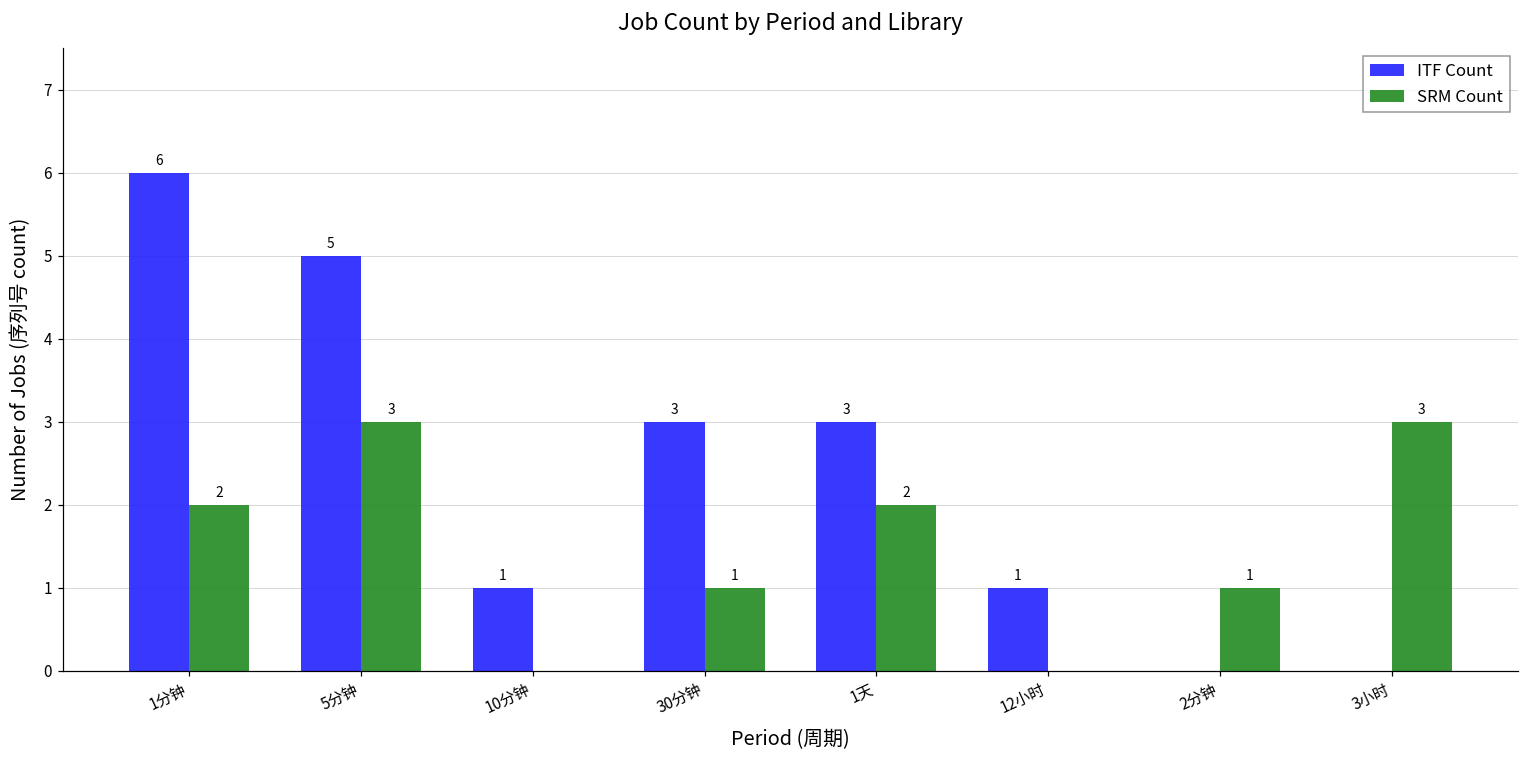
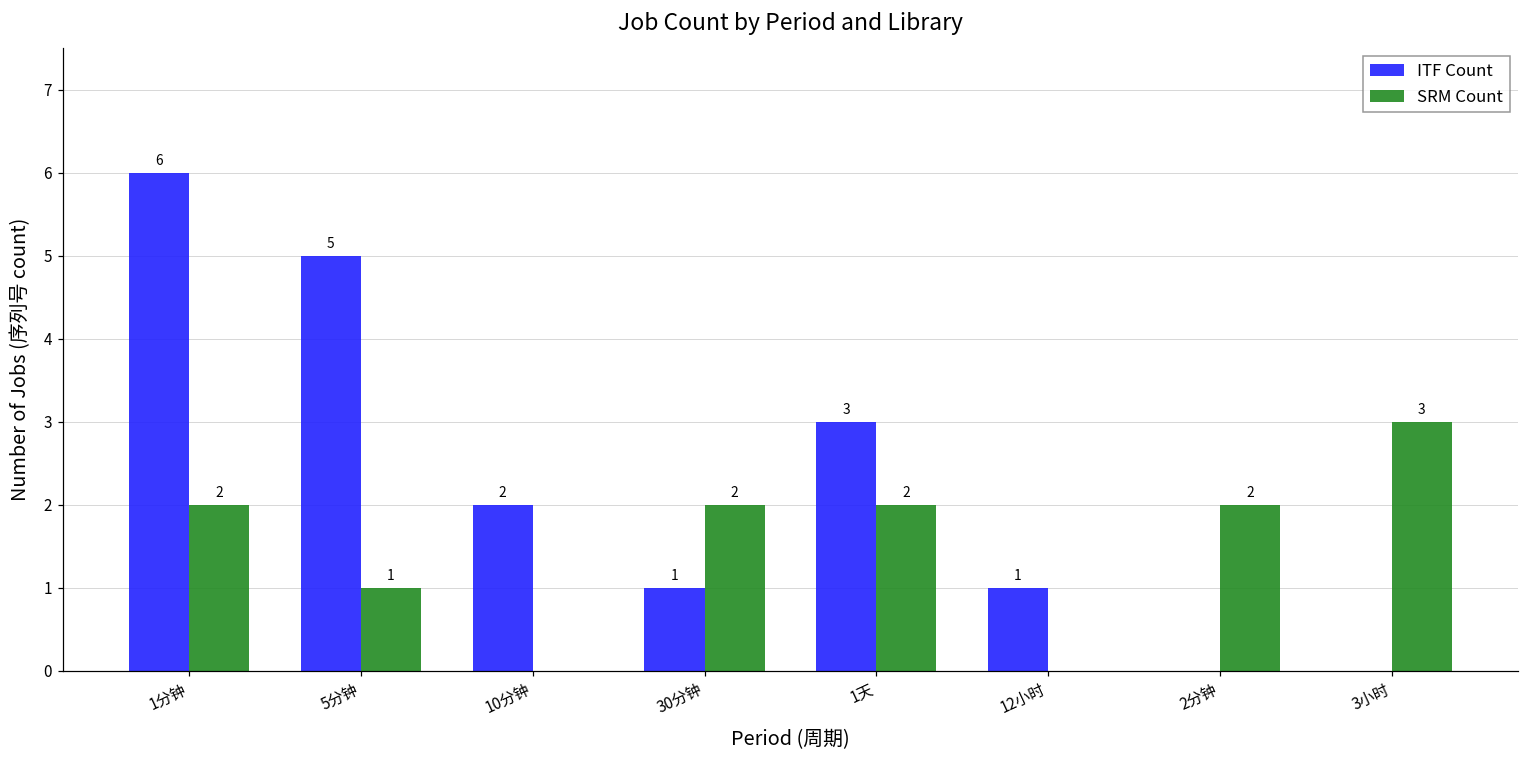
SRM Count, 5分钟: 3 -> 1
ITF Count, 10分钟: 1 -> 2
ITF Count, 30分钟: 3 -> 1
SRM Count, 30分钟: 1 -> 2
SRM Count, 2分钟: 1 -> 2
